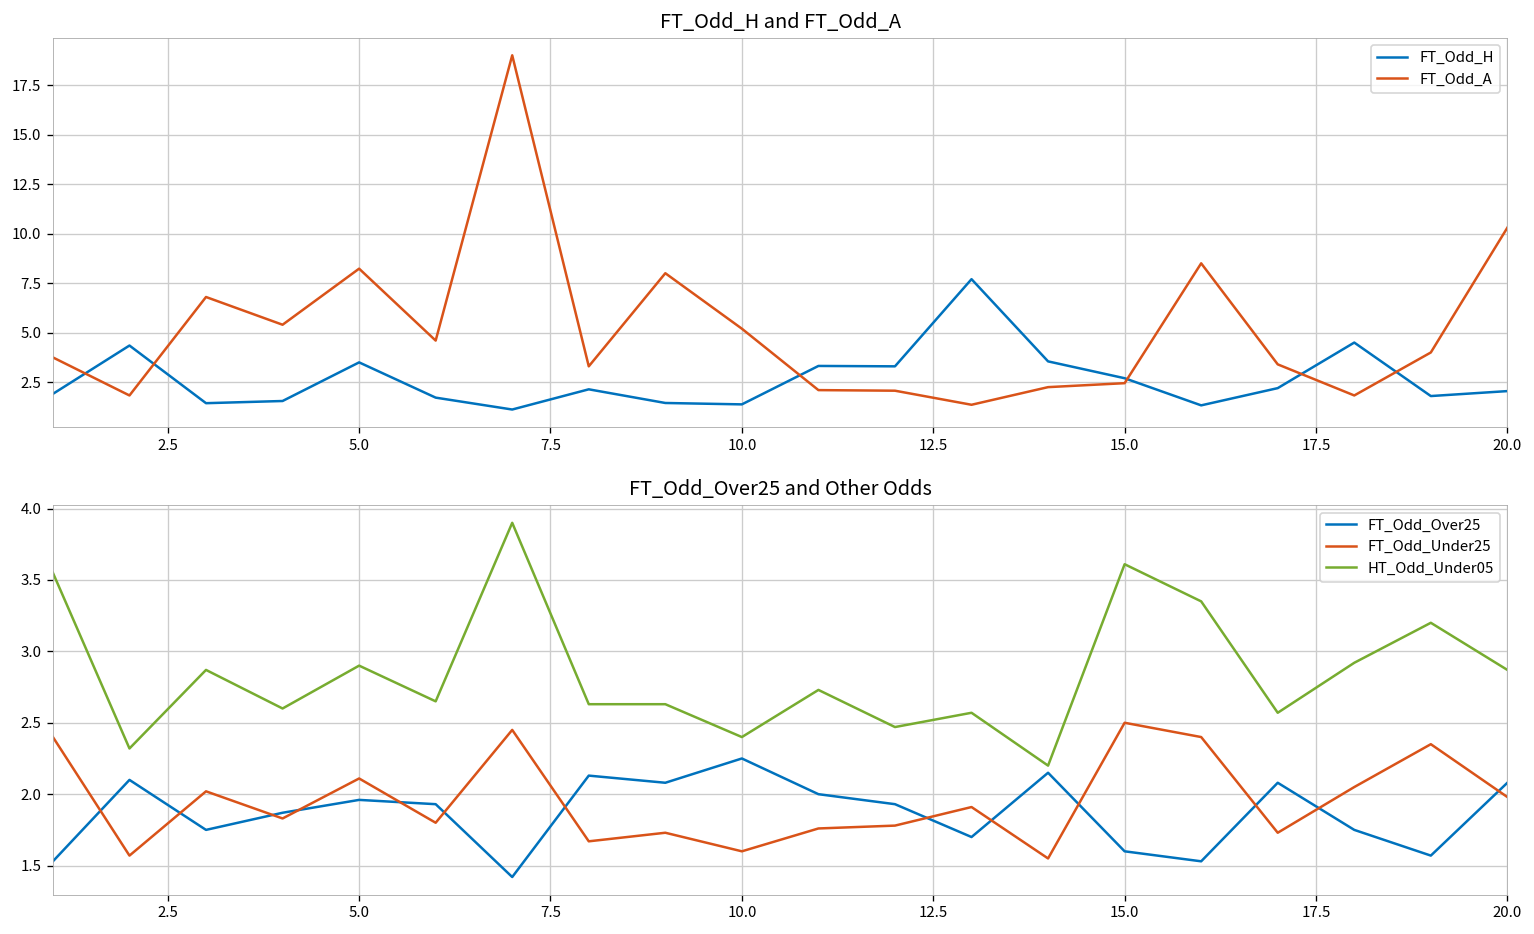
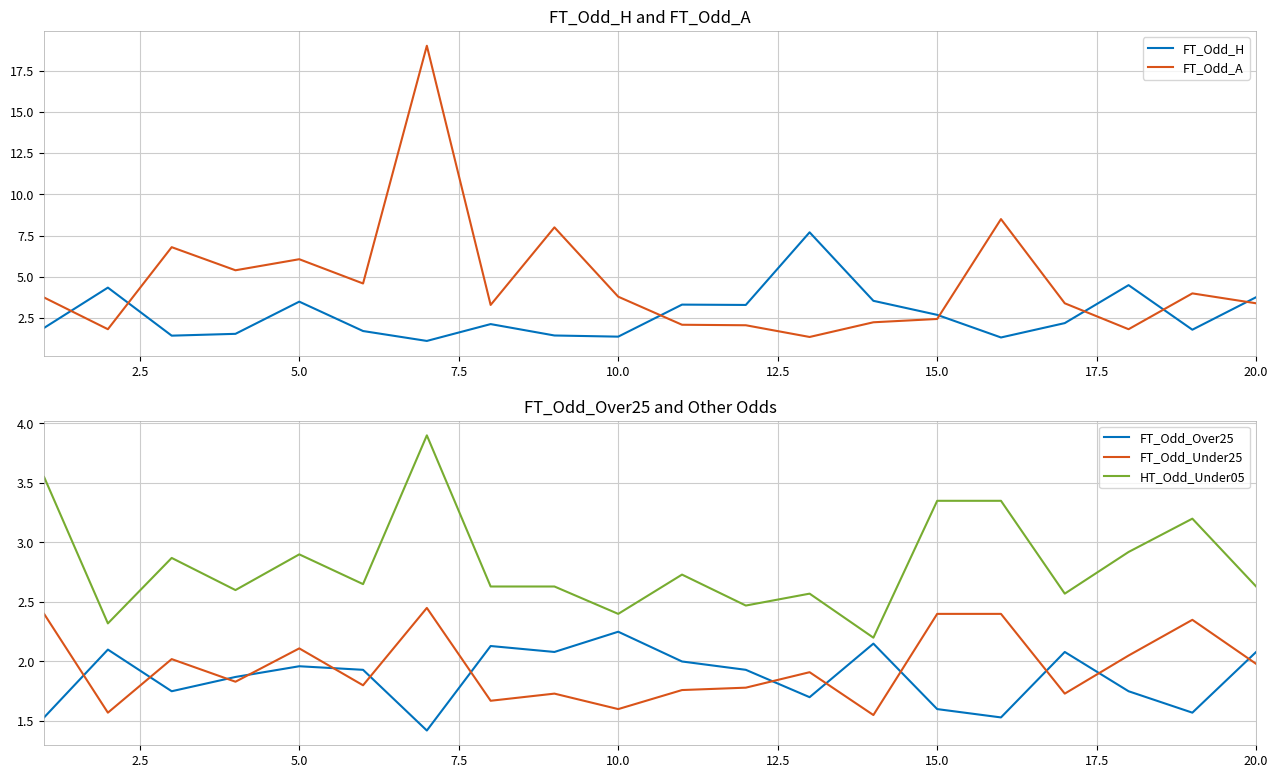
FT_Odd_H and FT_Odd_A, FT_Odd_A, 5.0: 8.2 -> 6.1
FT_Odd_H and FT_Odd_A, FT_Odd_A, 10.0: 5.2 -> 3.8
FT_Odd_H and FT_Odd_A, FT_Odd_H, 20.0: 2.1 -> 3.8
FT_Odd_H and FT_Odd_A, FT_Odd_A, 20.0: 10.3 -> 3.4
FT_Odd_Over25 and Other Odds, FT_Odd_Under25, 15.0: 2.5 -> 2.4
FT_Odd_Over25 and Other Odds, HT_Odd_Under05, 15.0: 3.61 -> 3.35
FT_Odd_Over25 and Other Odds, HT_Odd_Under05, 20.0: 2.87 -> 2.63
